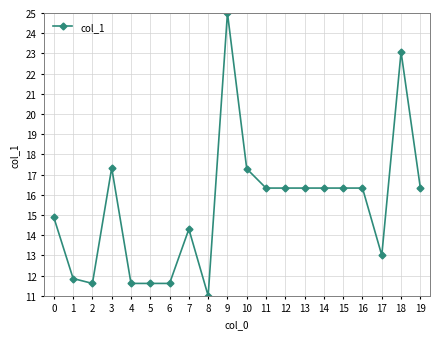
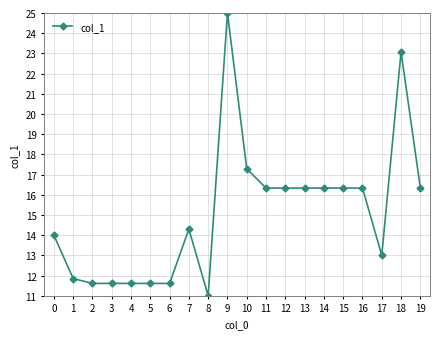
0: 14.9 -> 14.0
3: 17.3 -> 11.6
